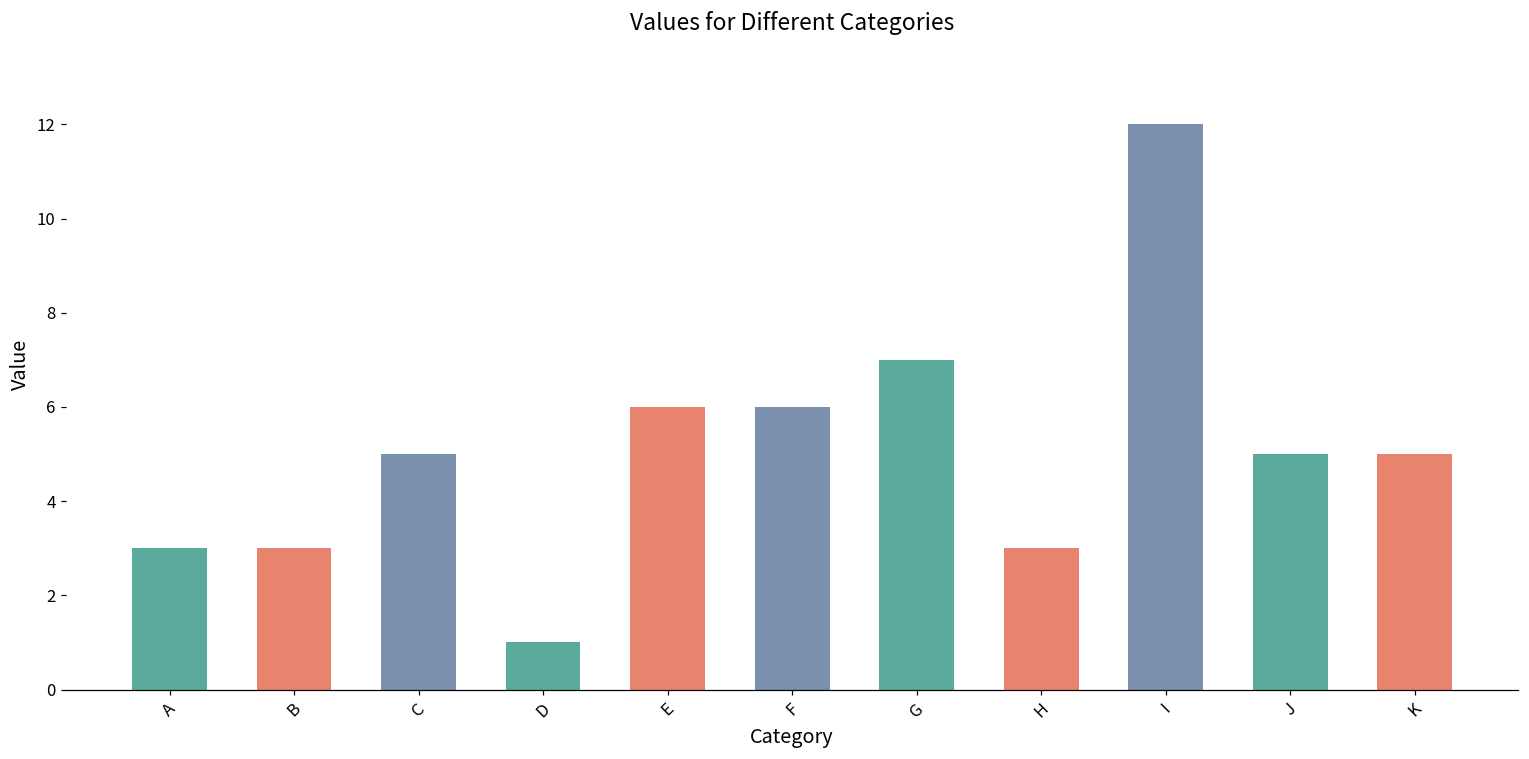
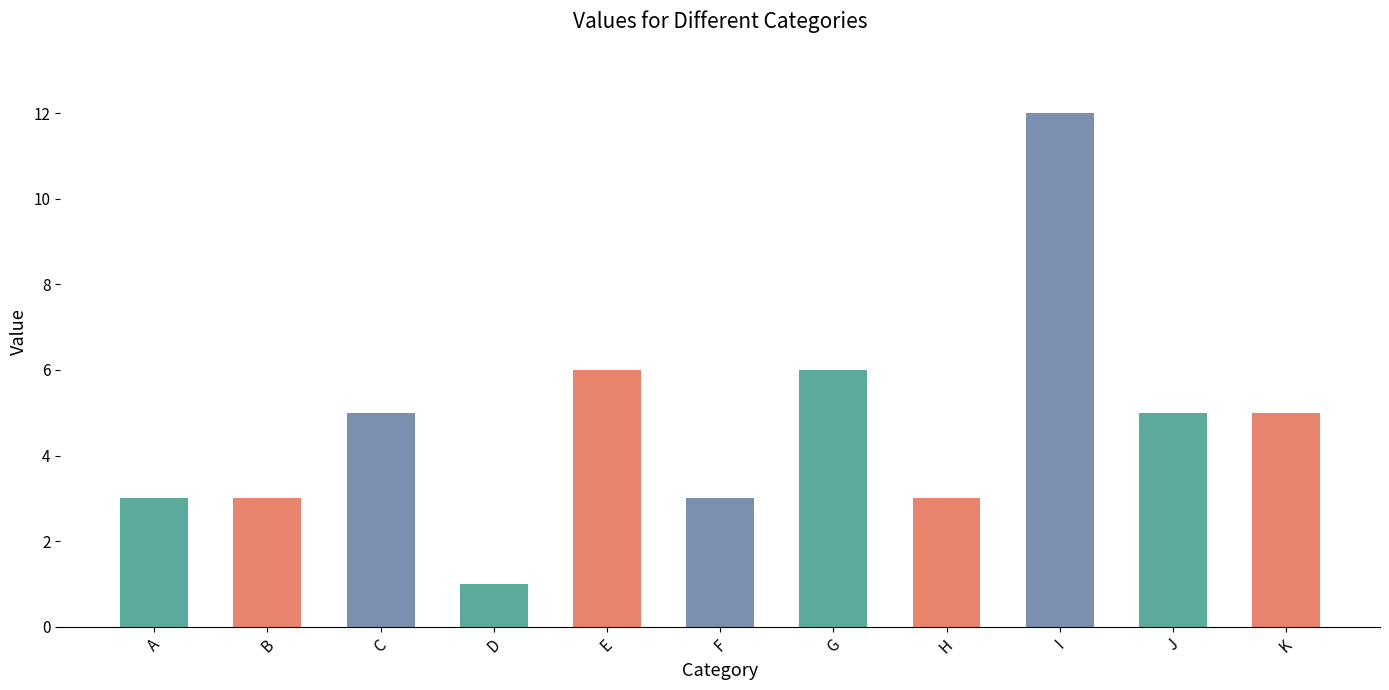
F: 6 -> 3
G: 7 -> 6
